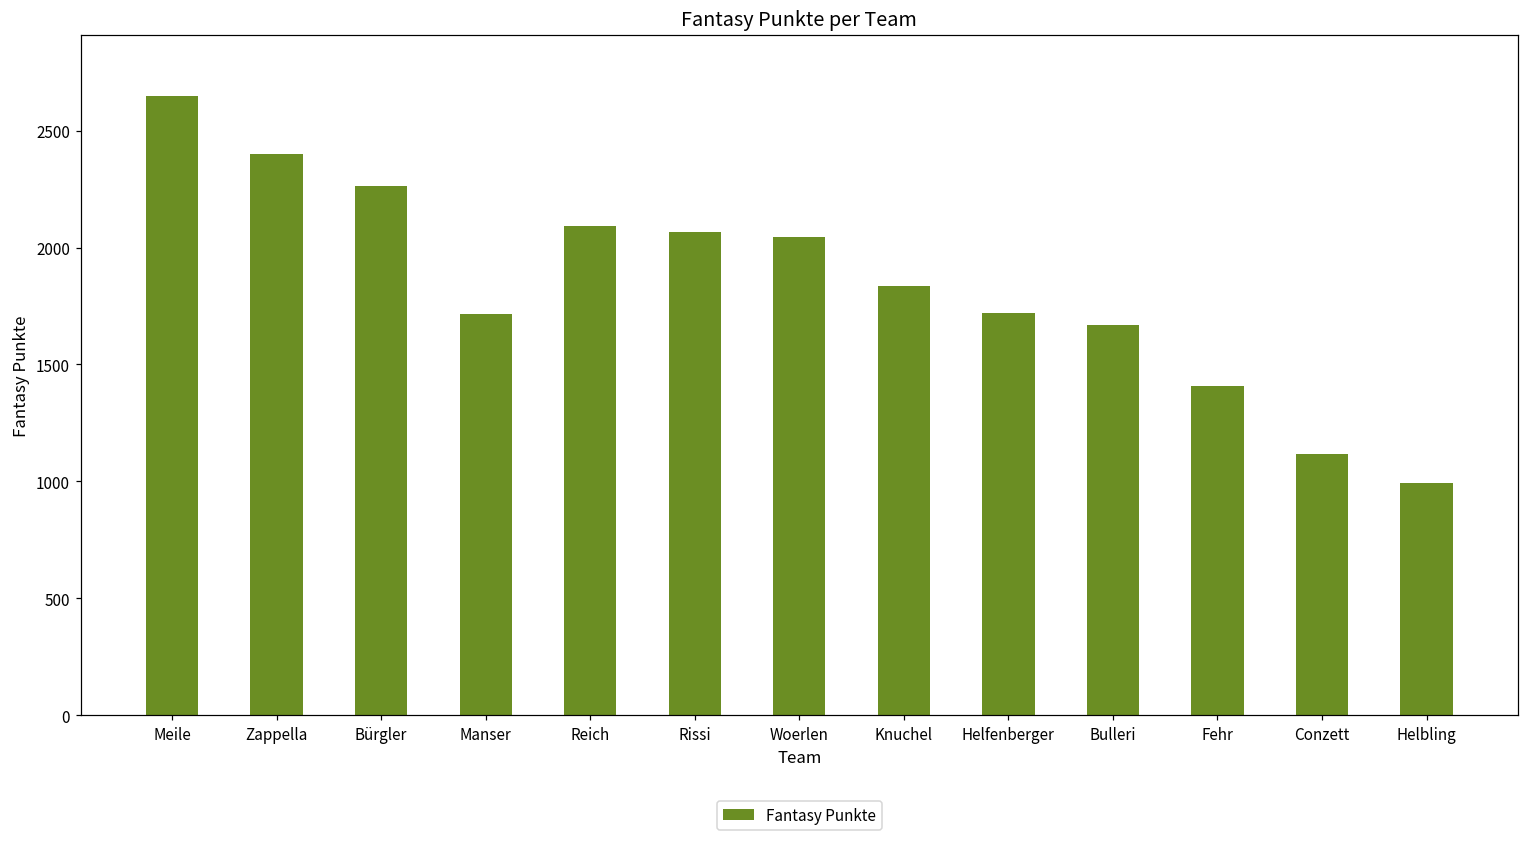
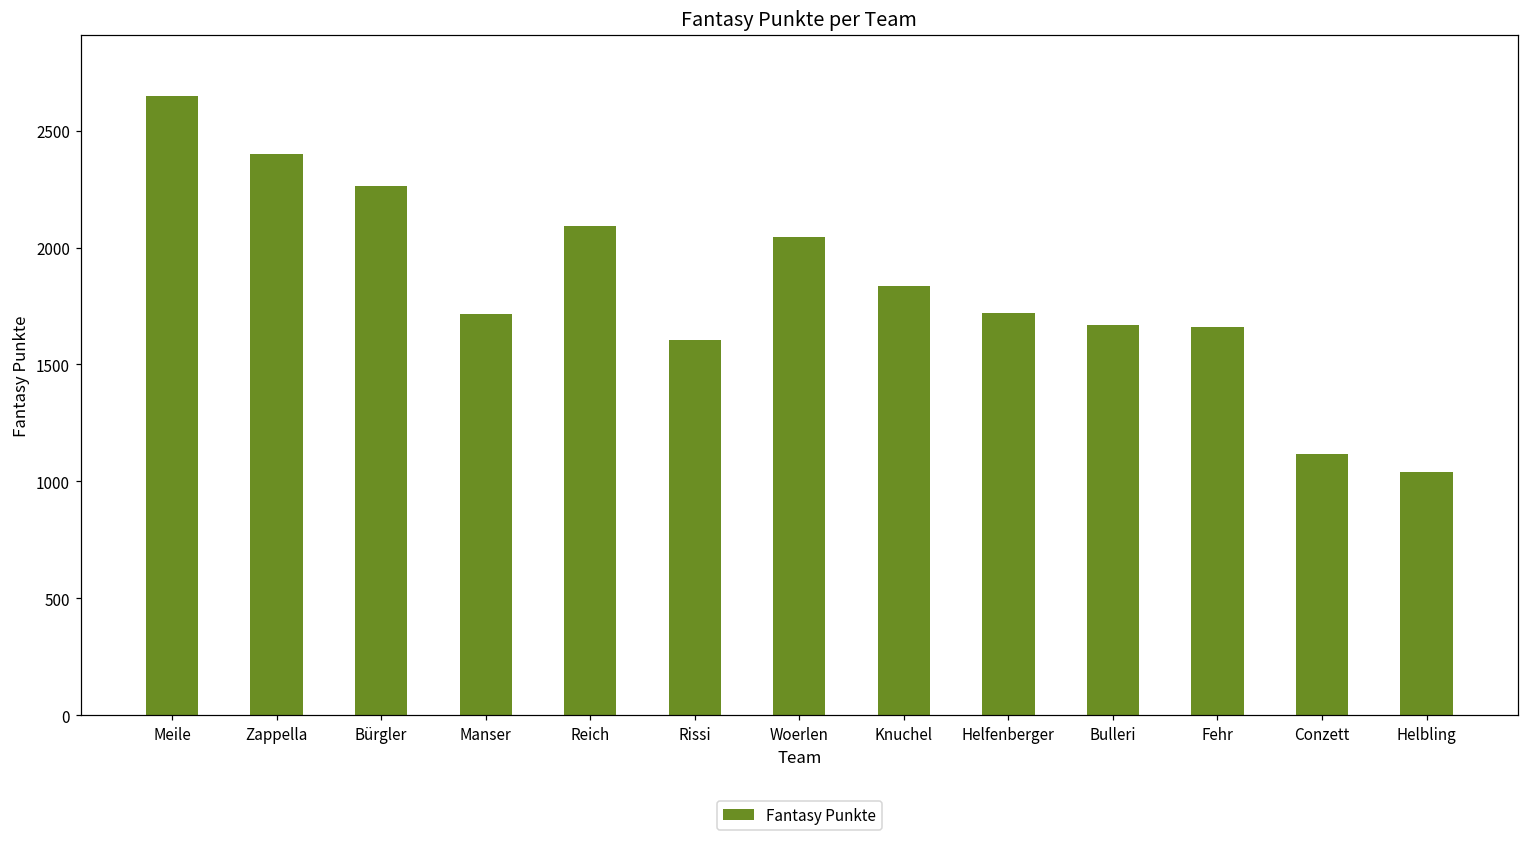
Rissi: 2070 -> 1610
Fehr: 1410 -> 1660
Helbling: 990 -> 1040
